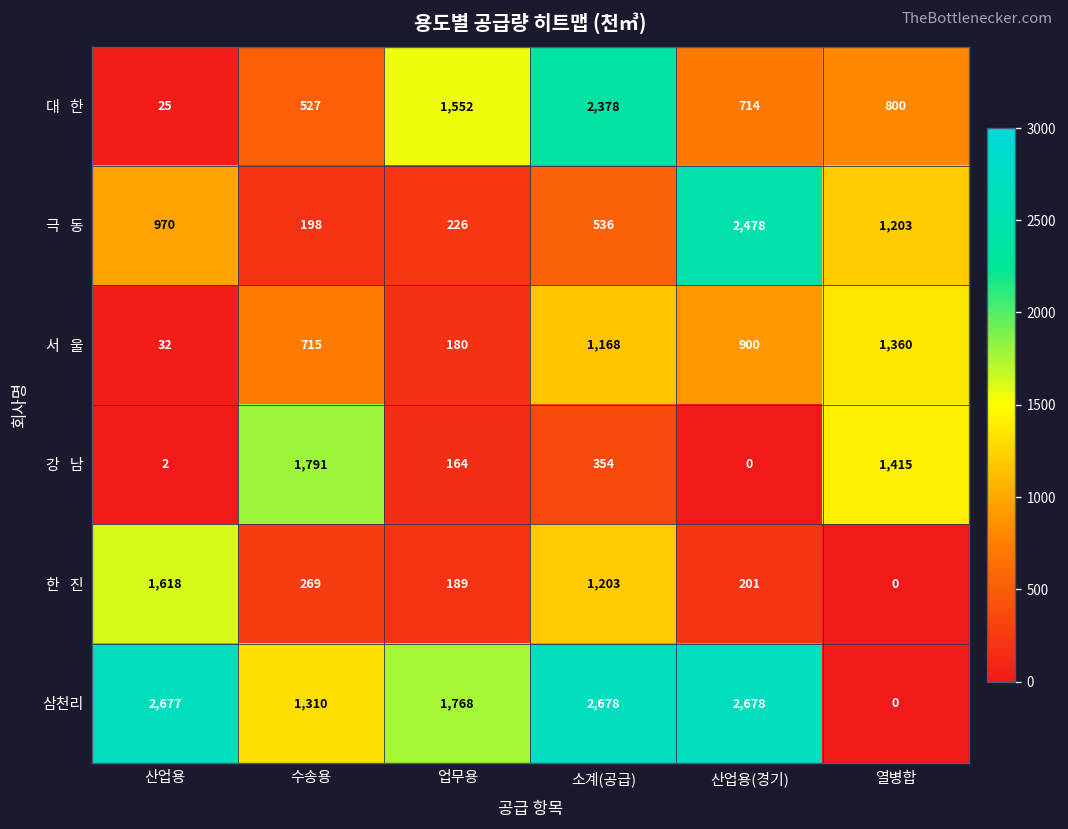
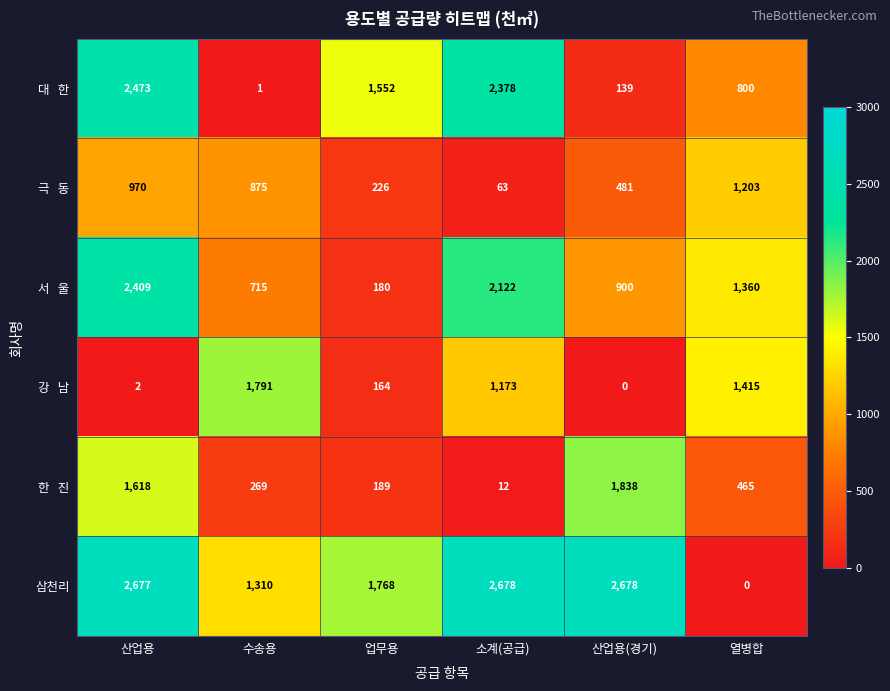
대 한, 산업용: 25 -> 2,473
대 한, 수송용: 527 -> 1
대 한, 산업용(경기): 714 -> 139
극 동, 수송용: 198 -> 875
극 동, 소계(공급): 536 -> 63
극 동, 산업용(경기): 2,478 -> 481
서 울, 산업용: 32 -> 2,409
서 울, 소계(공급): 1,168 -> 2,122
강 남, 소계(공급): 354 -> 1,173
한 진, 소계(공급): 1,203 -> 12
한 진, 산업용(경기): 201 -> 1,838
한 진, 열병합: 0 -> 465
